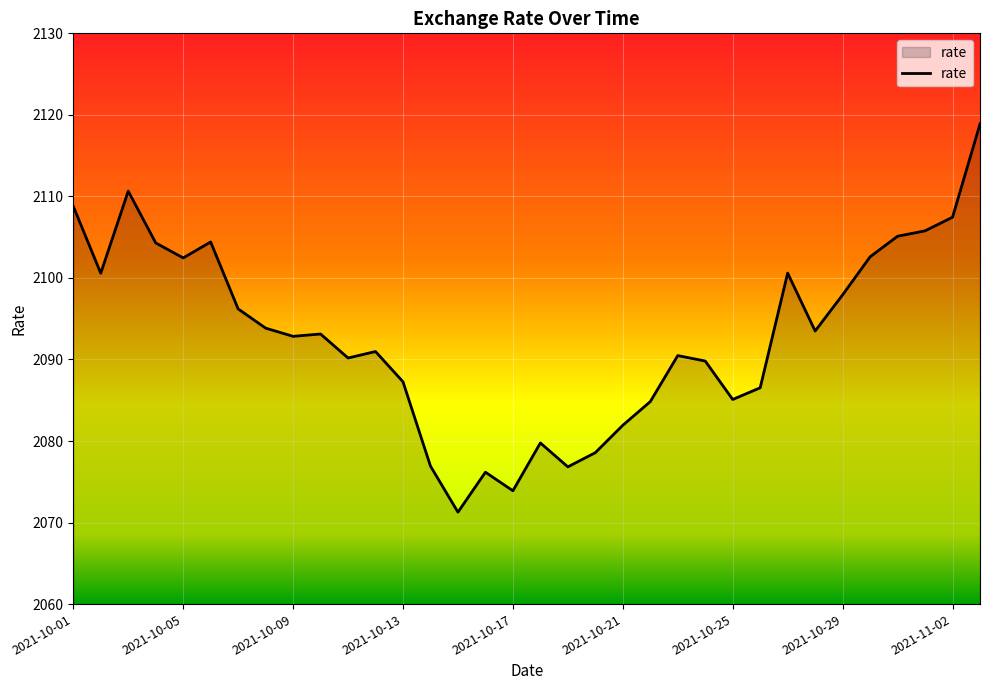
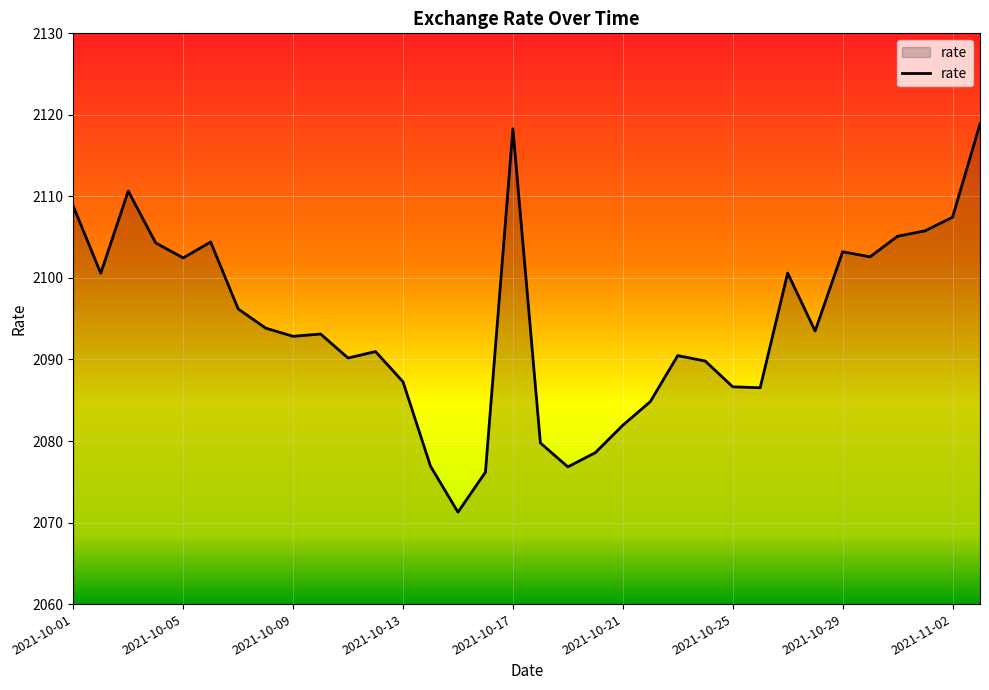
2021-10-17: 2074 -> 2118
2021-10-25: 2085 -> 2087
2021-10-29: 2098 -> 2103
